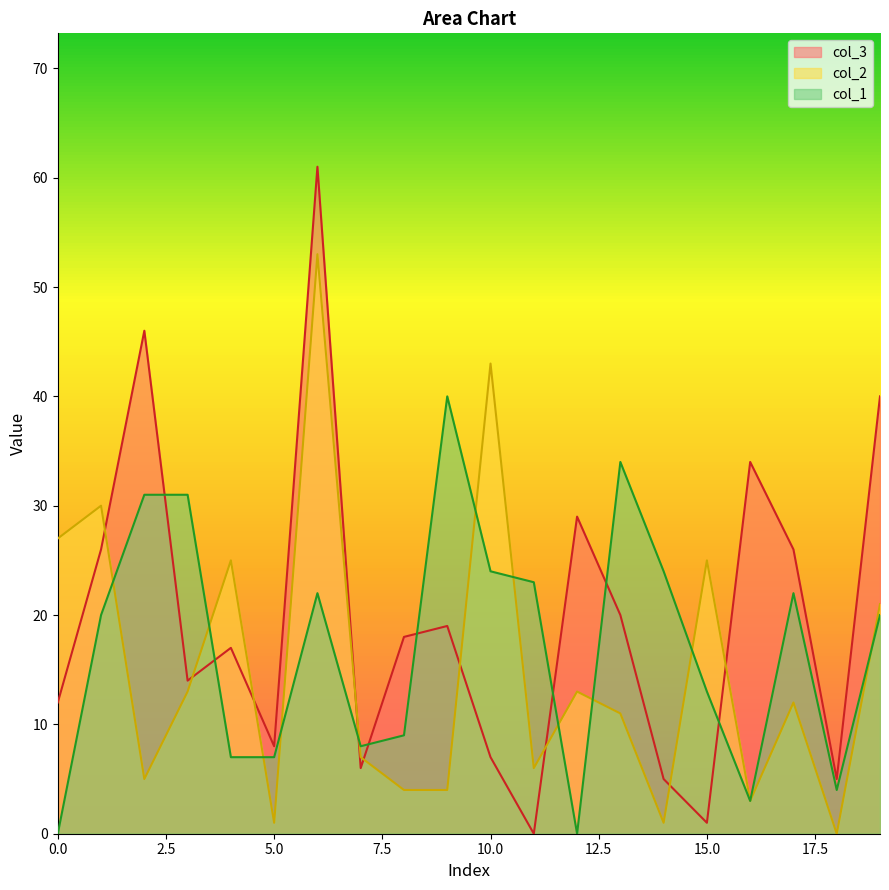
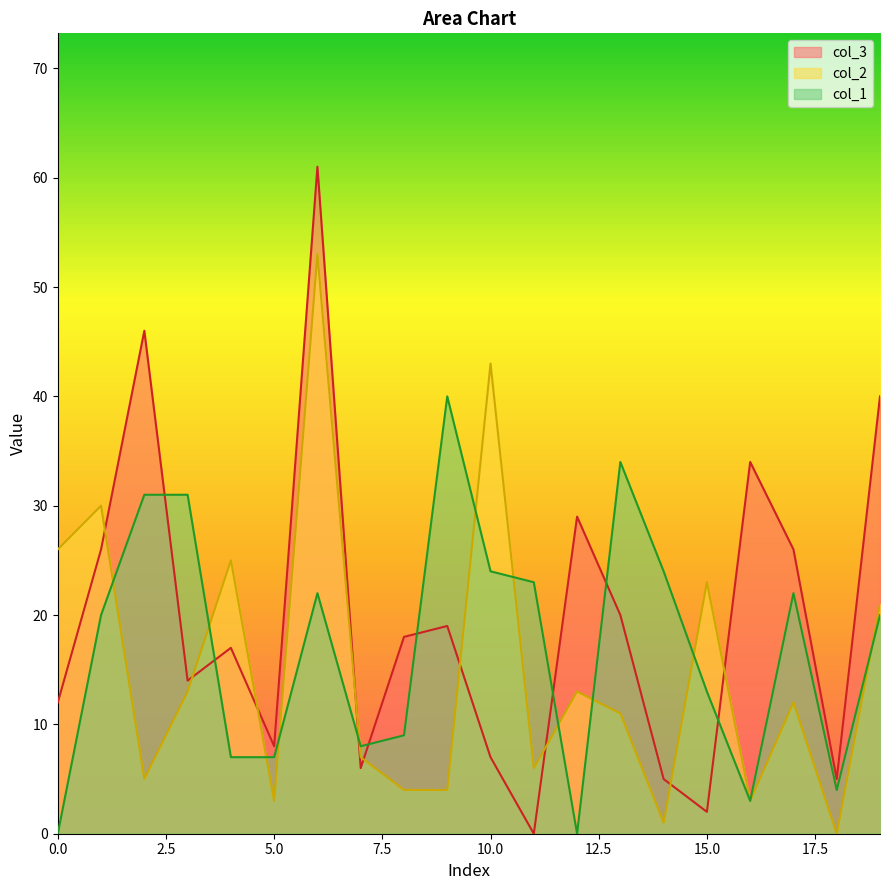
col_2, 0.0: 27 -> 26
col_2, 5.0: 1 -> 3
col_3, 15.0: 1 -> 2
col_2, 15.0: 25 -> 23
